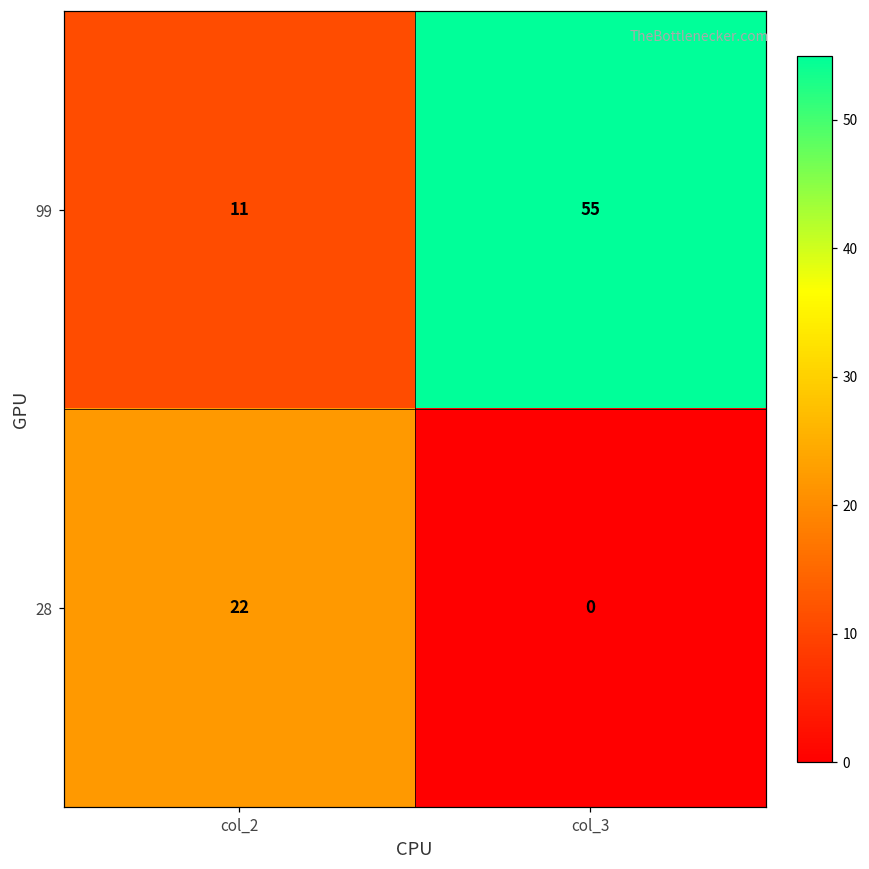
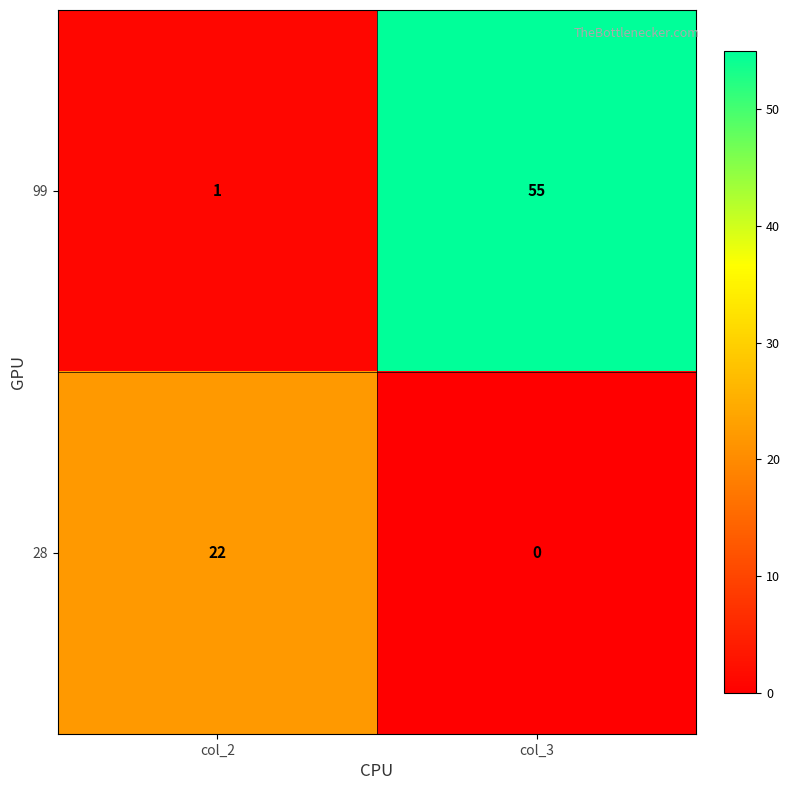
99, col_2: 11 -> 1
